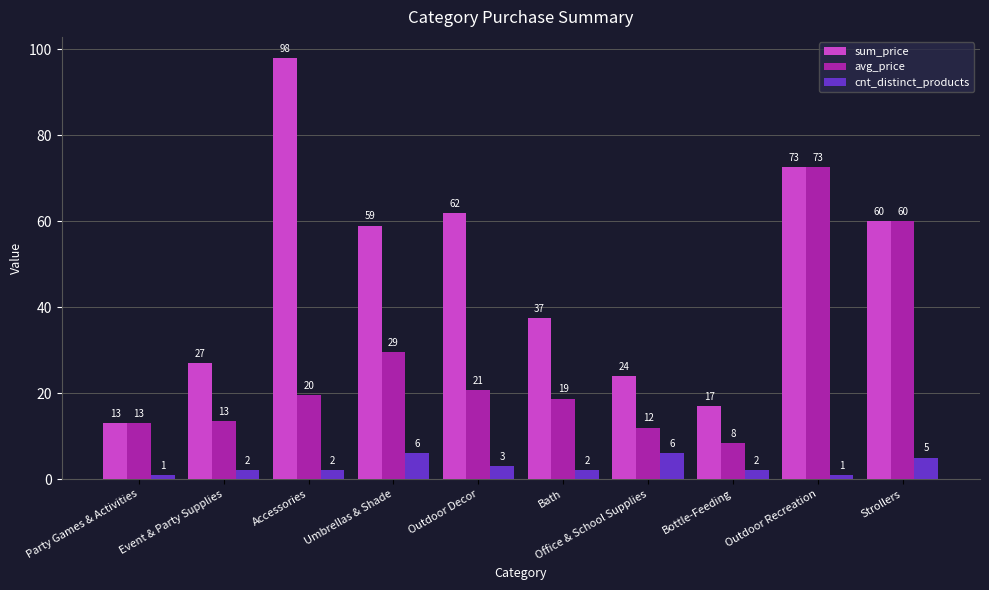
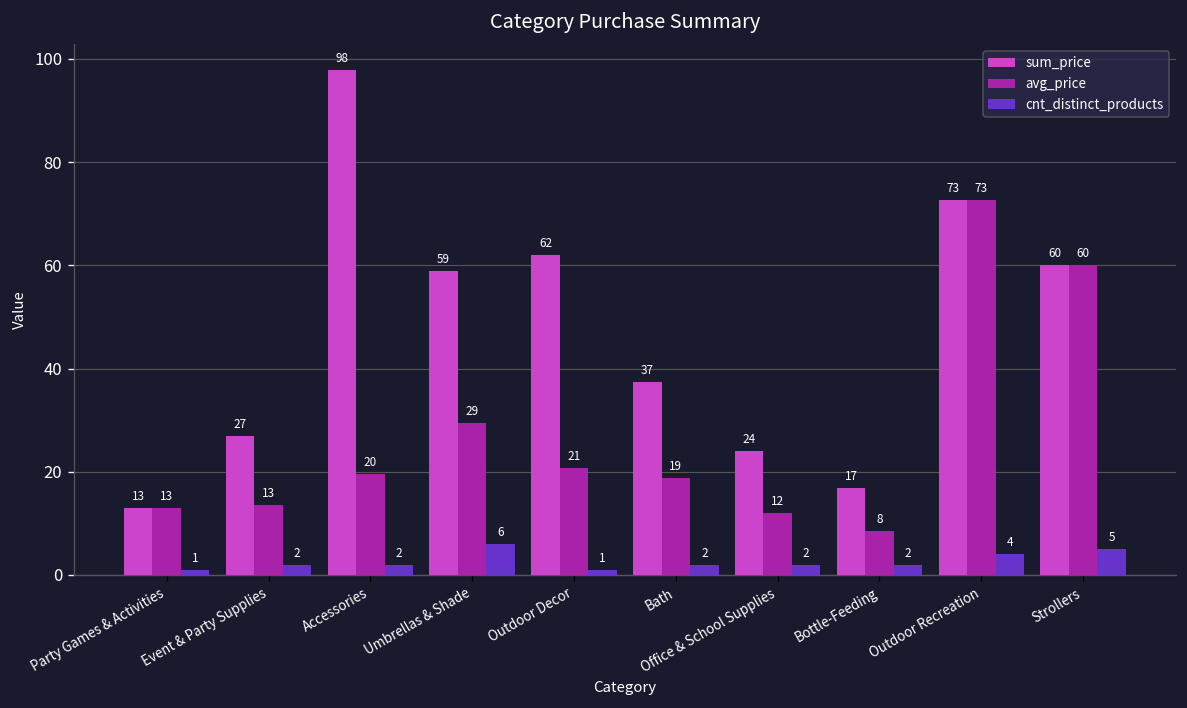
cnt_distinct_products, Outdoor Decor: 3 -> 1
cnt_distinct_products, Office & School Supplies: 6 -> 2
cnt_distinct_products, Outdoor Recreation: 1 -> 4
